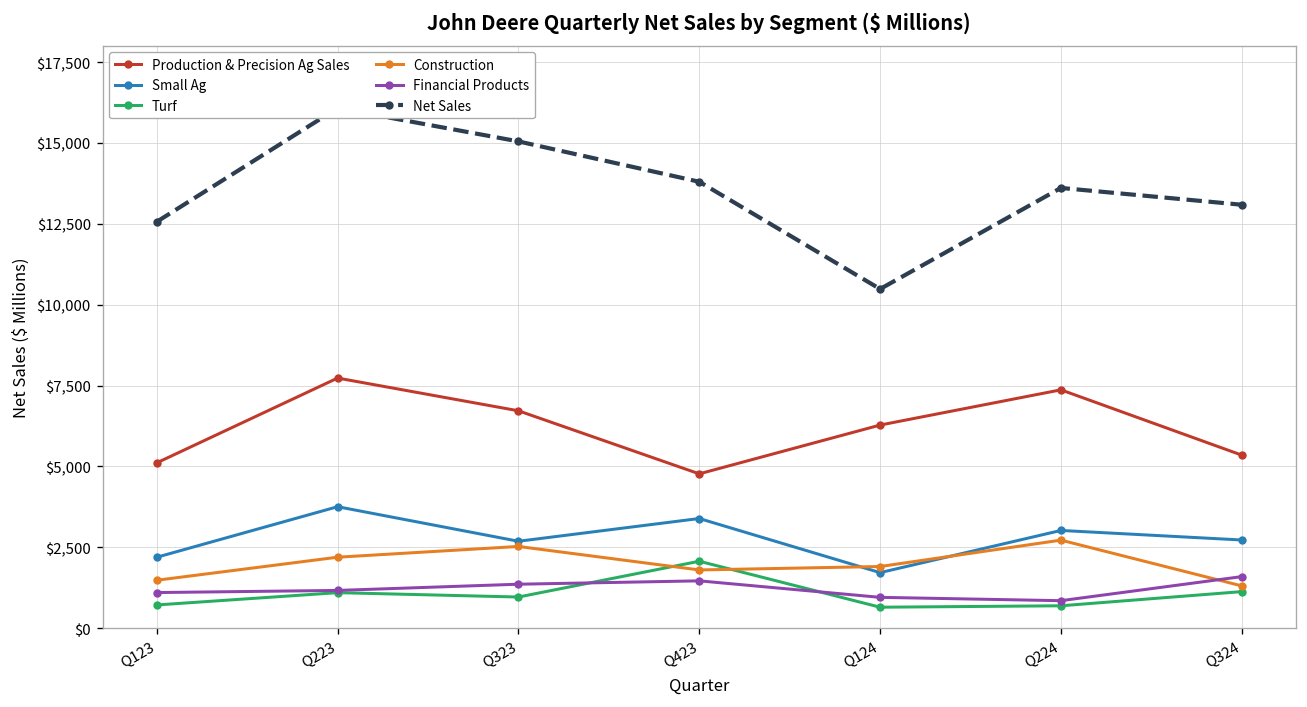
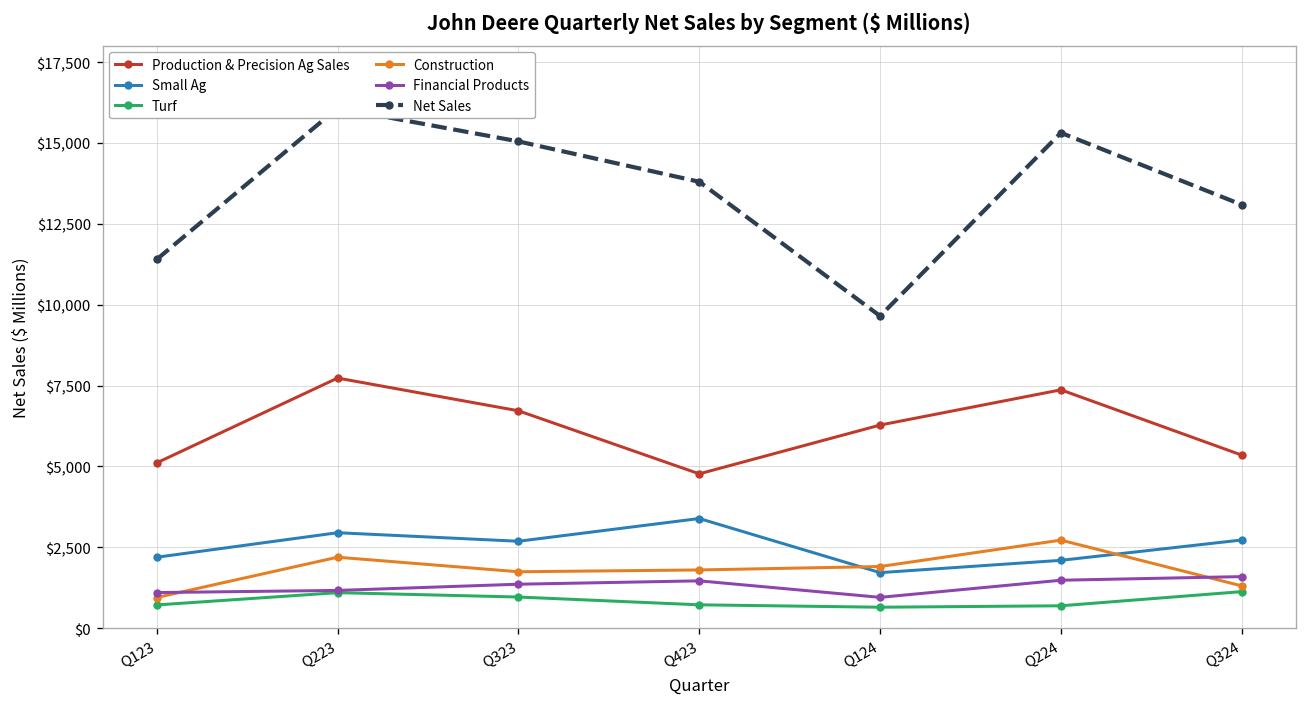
Construction, Q123: $1,500 -> $900
Net Sales, Q123: $12,600 -> $11,400
Small Ag, Q223: $3,800 -> $3,000
Construction, Q323: $2,500 -> $1,700
Turf, Q423: $2,100 -> $700
Net Sales, Q124: $10,500 -> $9,700
Small Ag, Q224: $3,000 -> $2,100
Financial Products, Q224: $900 -> $1,500
Net Sales, Q224: $13,600 -> $15,300
